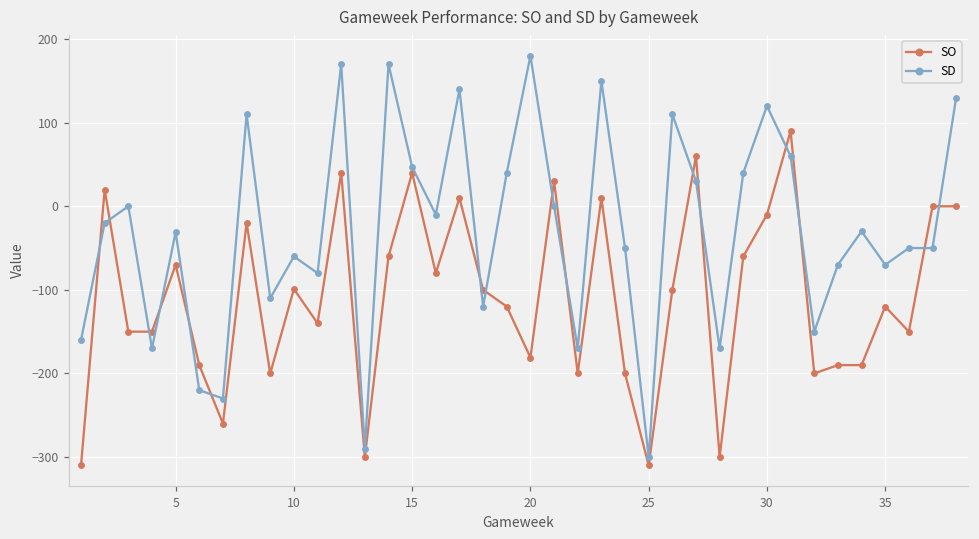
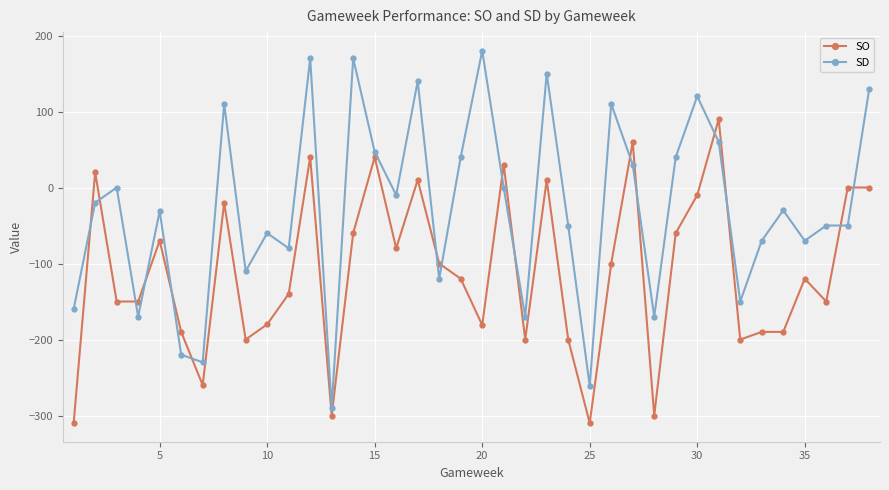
SO, 10: -100 -> -180
SD, 25: -300 -> -260
